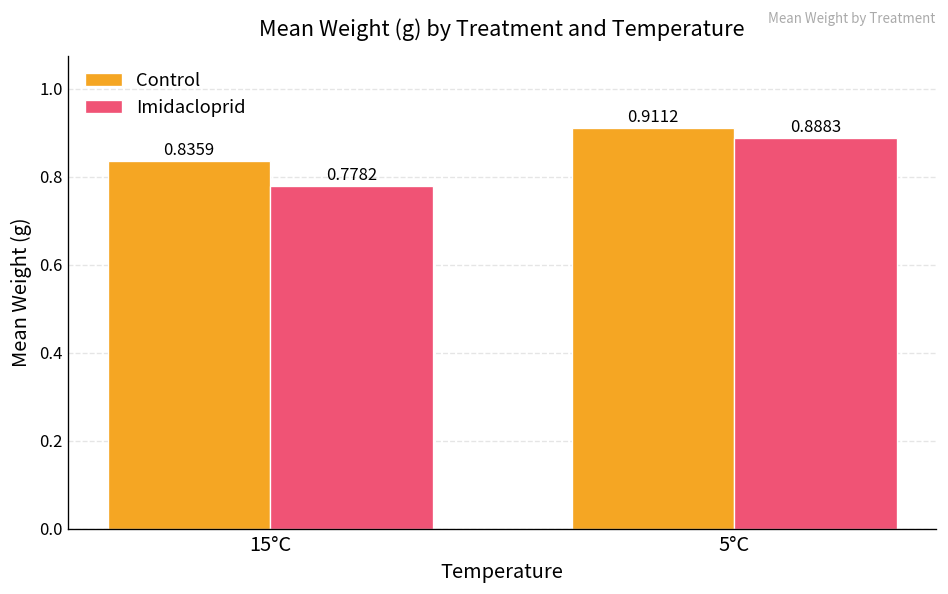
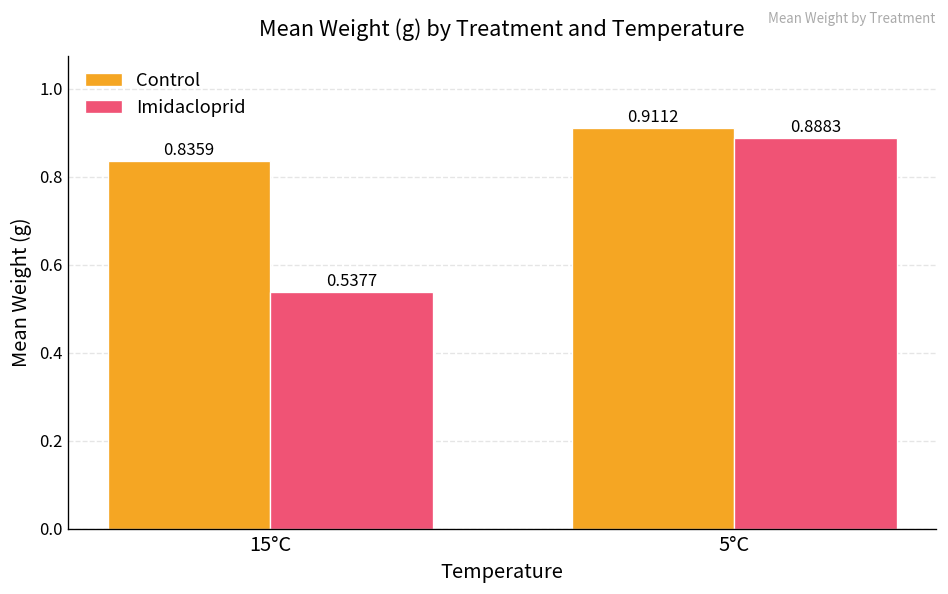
Imidacloprid, 15°C: 0.7782 -> 0.5377
